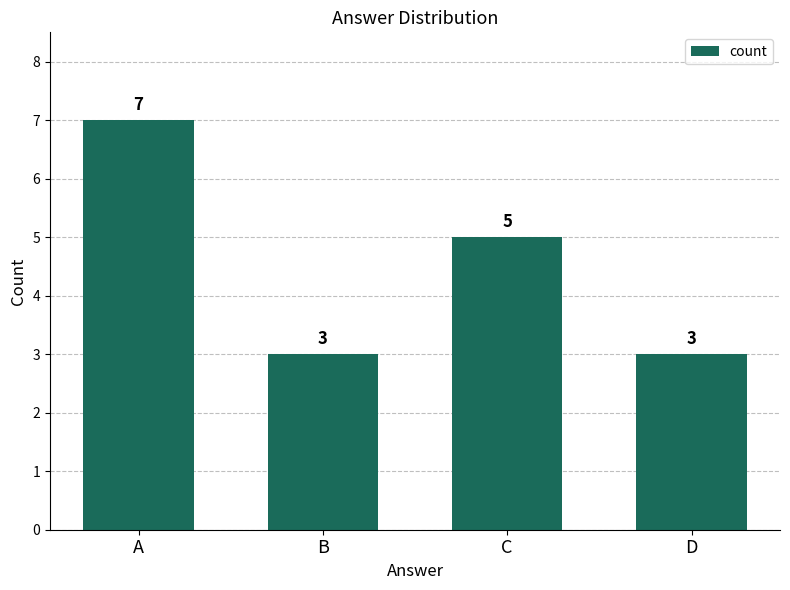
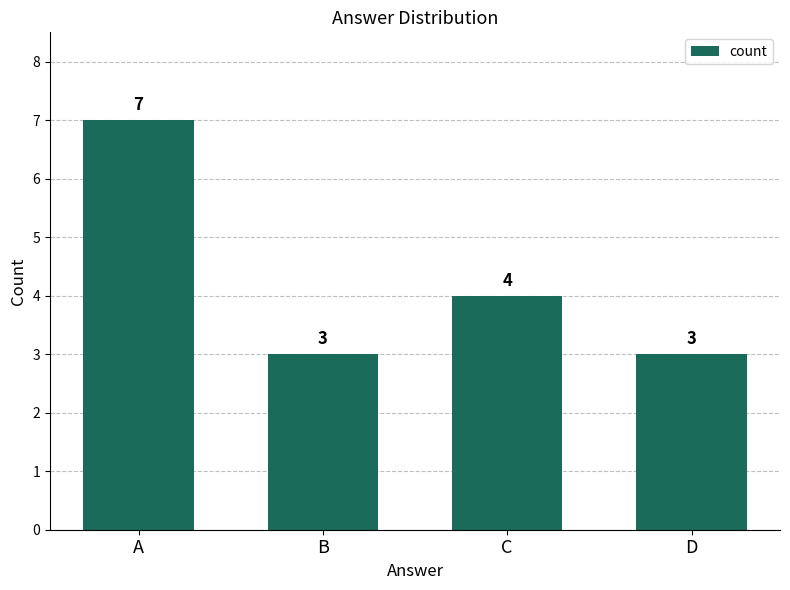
C: 5 -> 4
